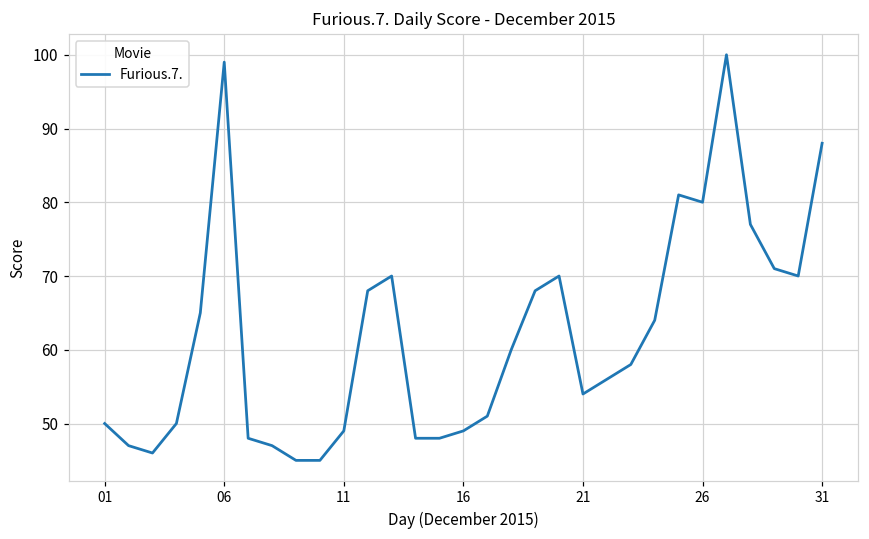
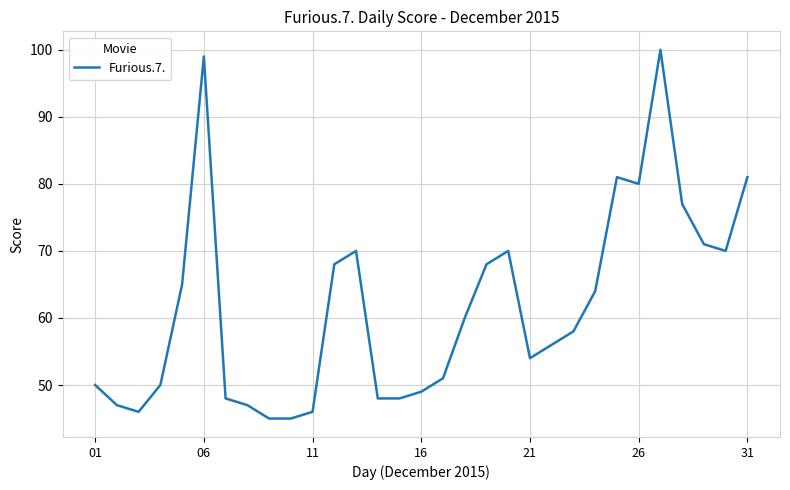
11: 49 -> 46
31: 88 -> 81
